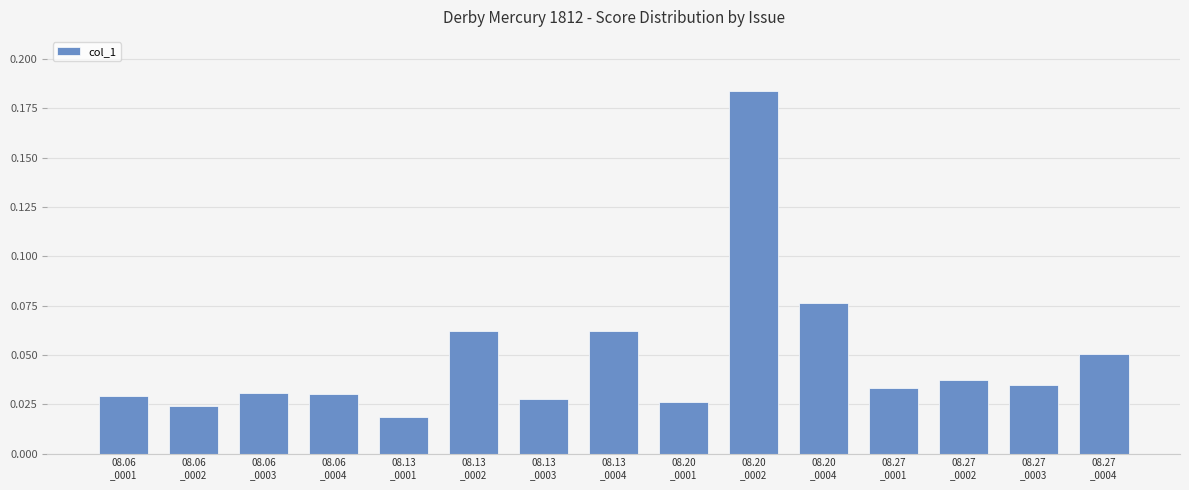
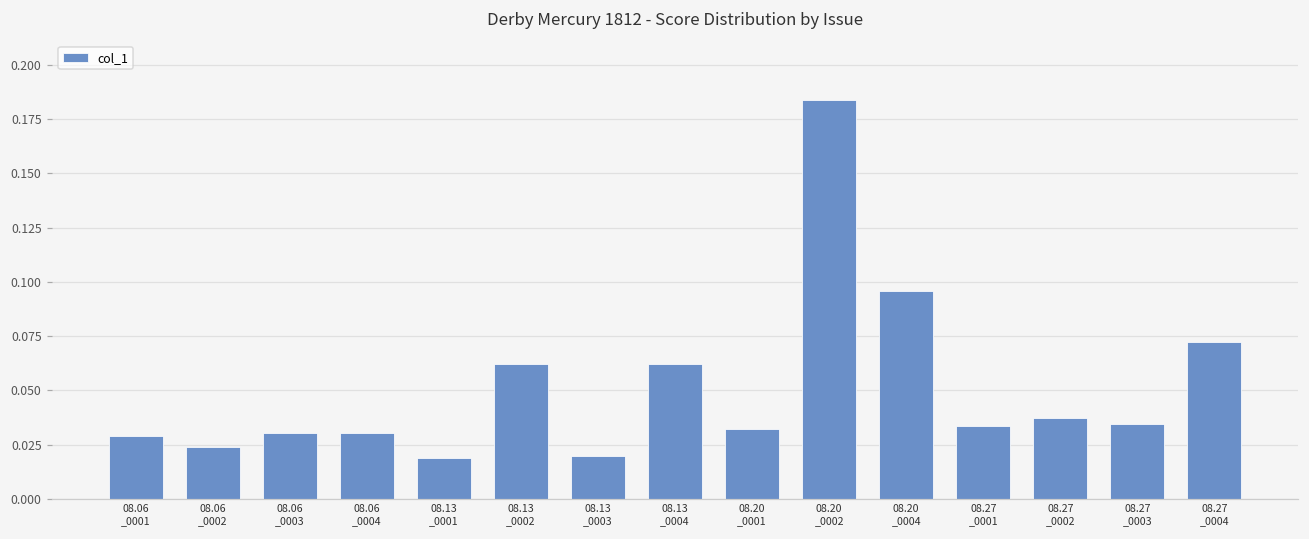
08.13 _0003: 0.028 -> 0.020
08.20 _0001: 0.026 -> 0.032
08.20 _0004: 0.076 -> 0.096
08.27 _0004: 0.051 -> 0.072
